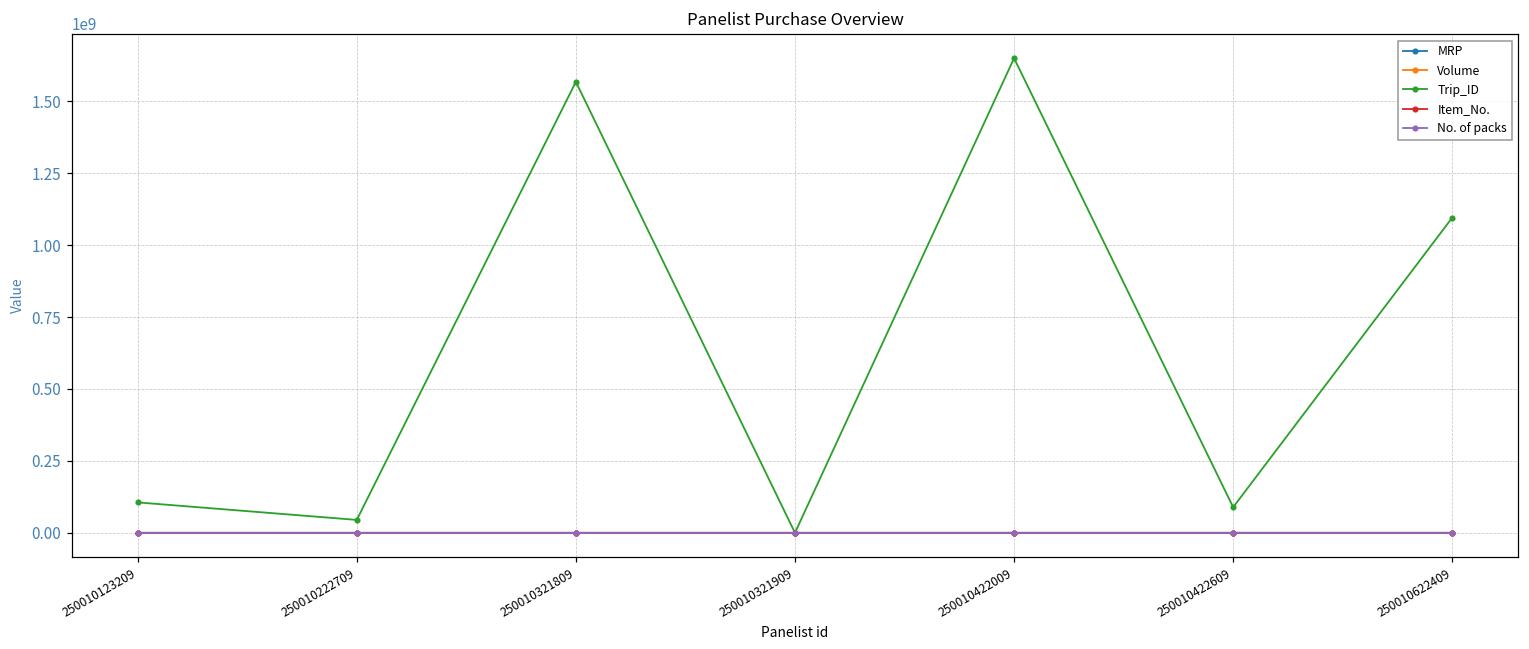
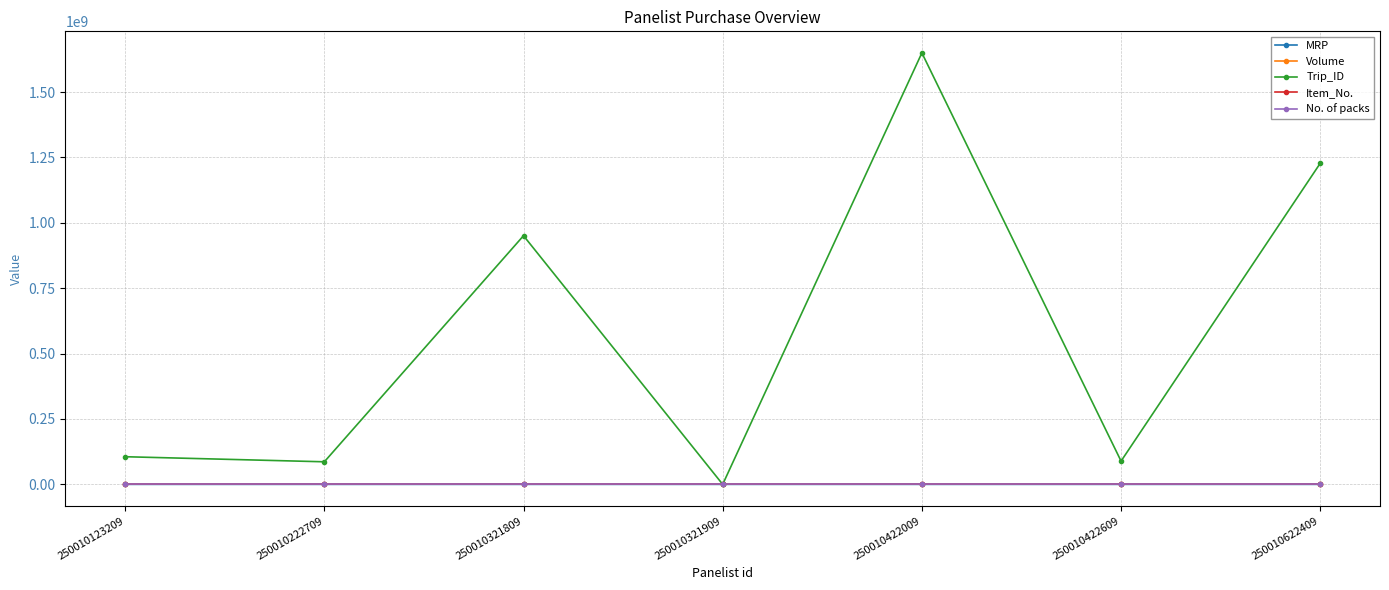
Trip_ID, 250010222709: 40000000 -> 90000000
Trip_ID, 250010321809: 1570000000 -> 950000000
Trip_ID, 250010622409: 1100000000 -> 1230000000
